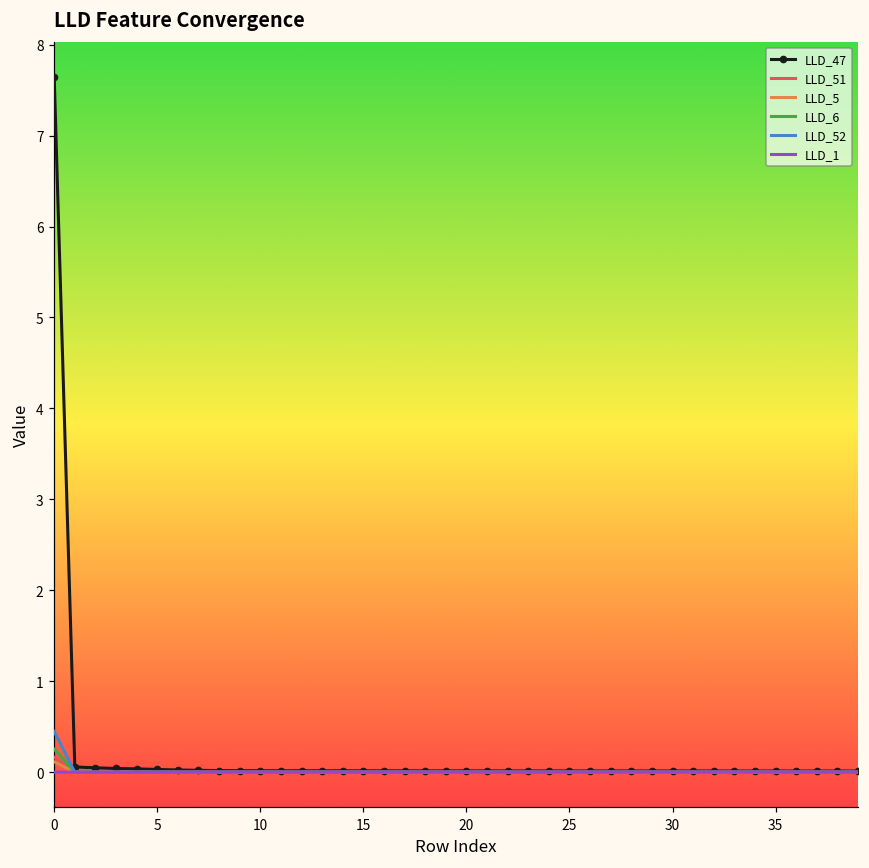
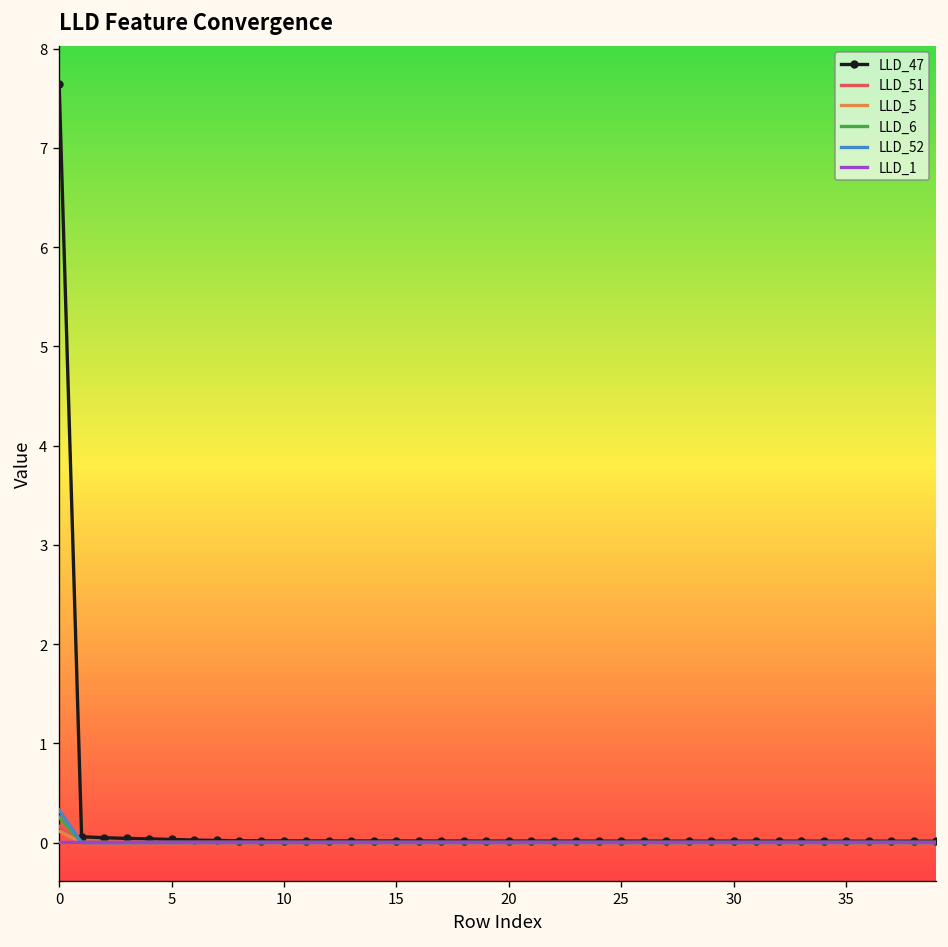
LLD_52, 0: 0.4 -> 0.3
